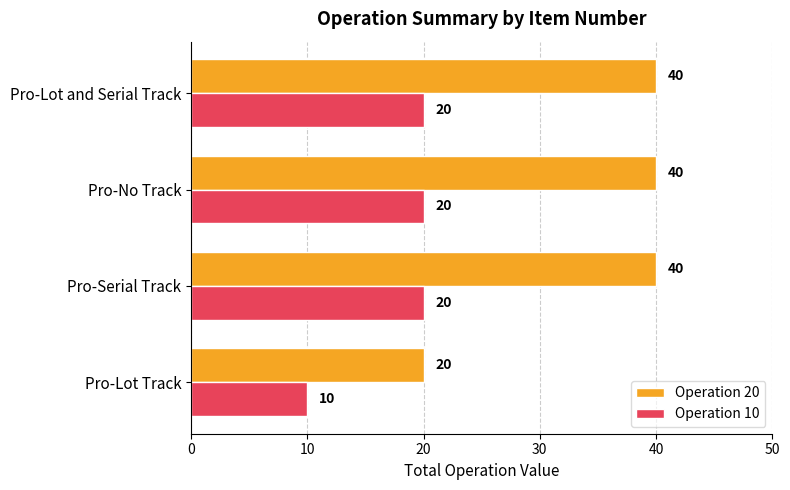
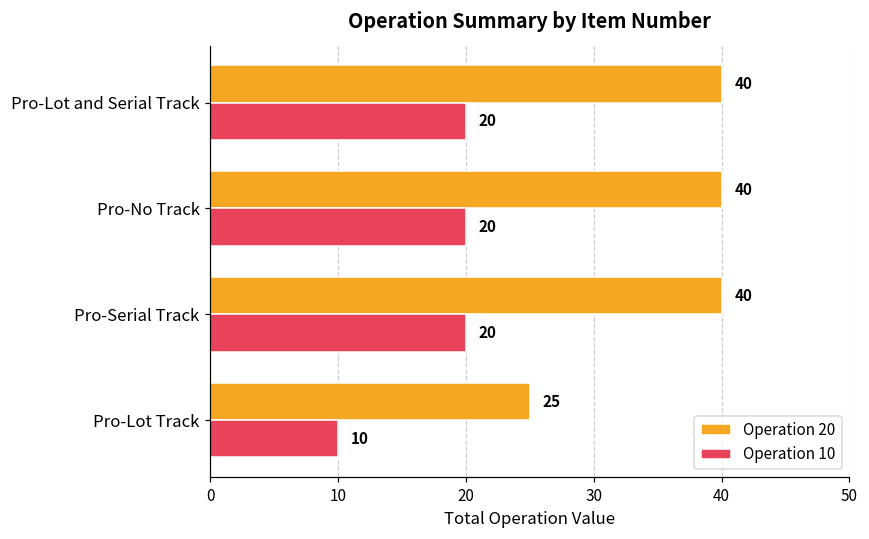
Operation 20, Pro-Lot Track: 20 -> 25
